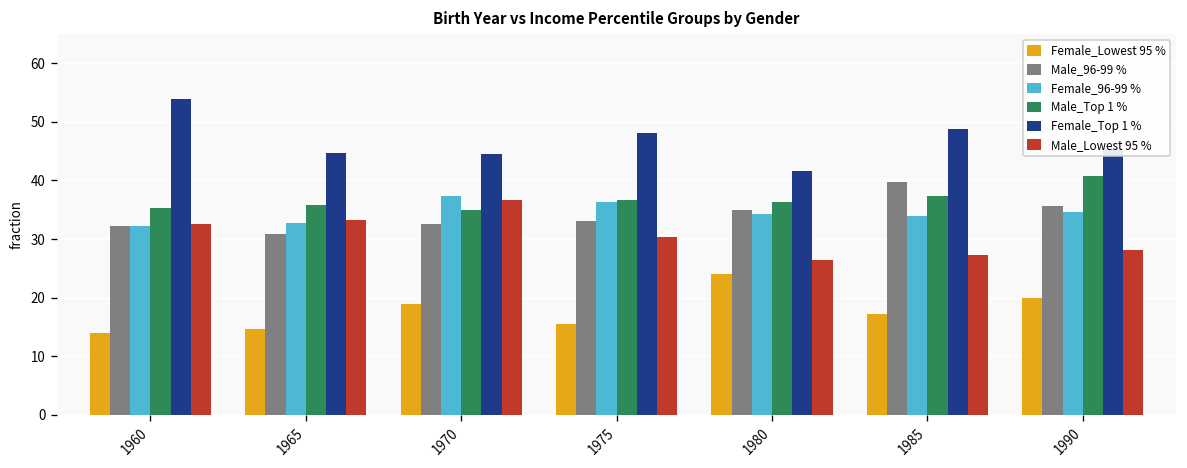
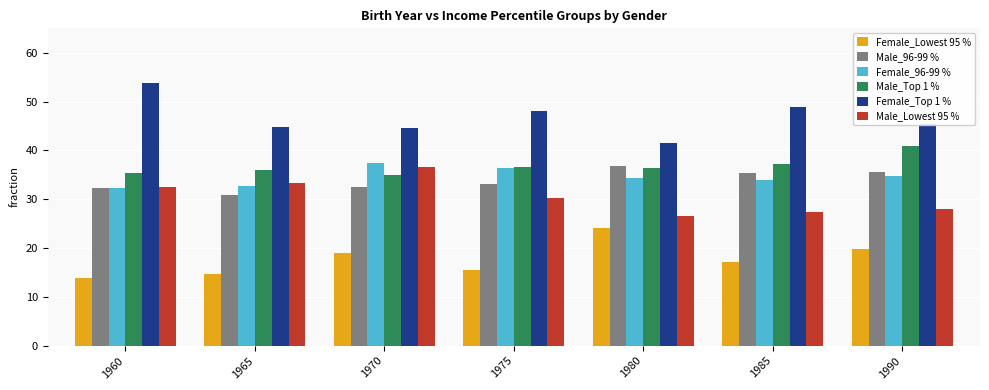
Male_96-99 %, 1980: 35 -> 37
Male_96-99 %, 1985: 40 -> 35
